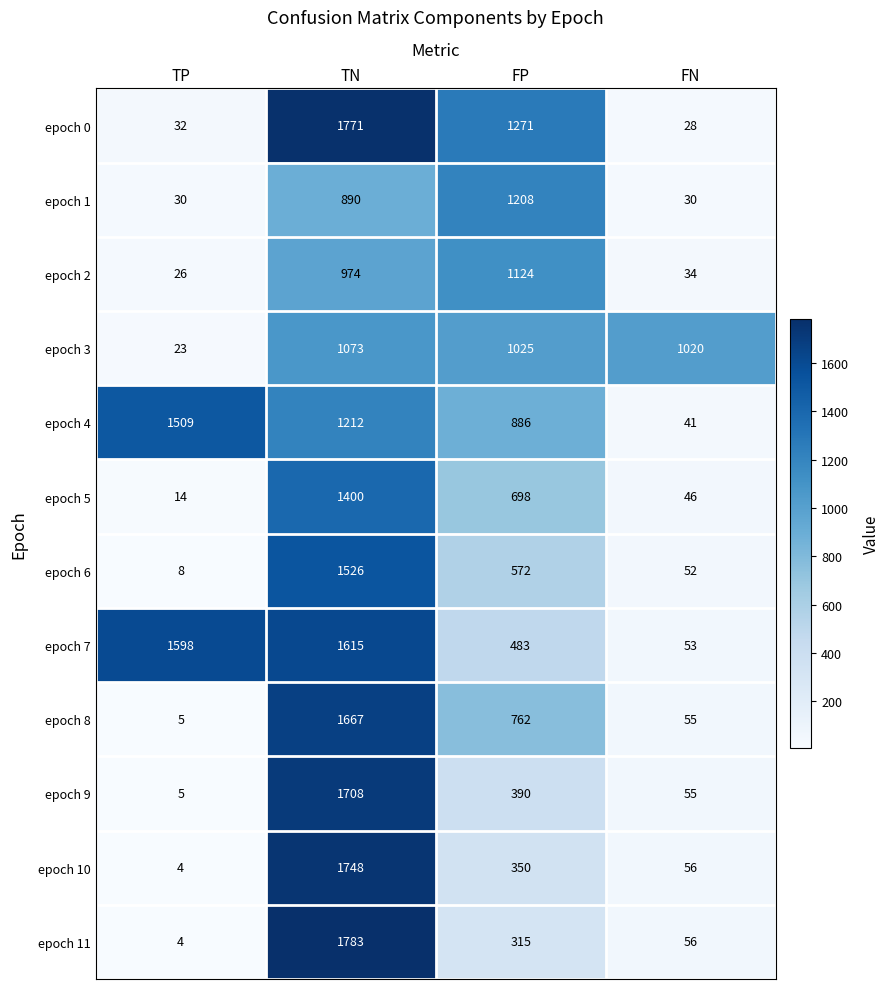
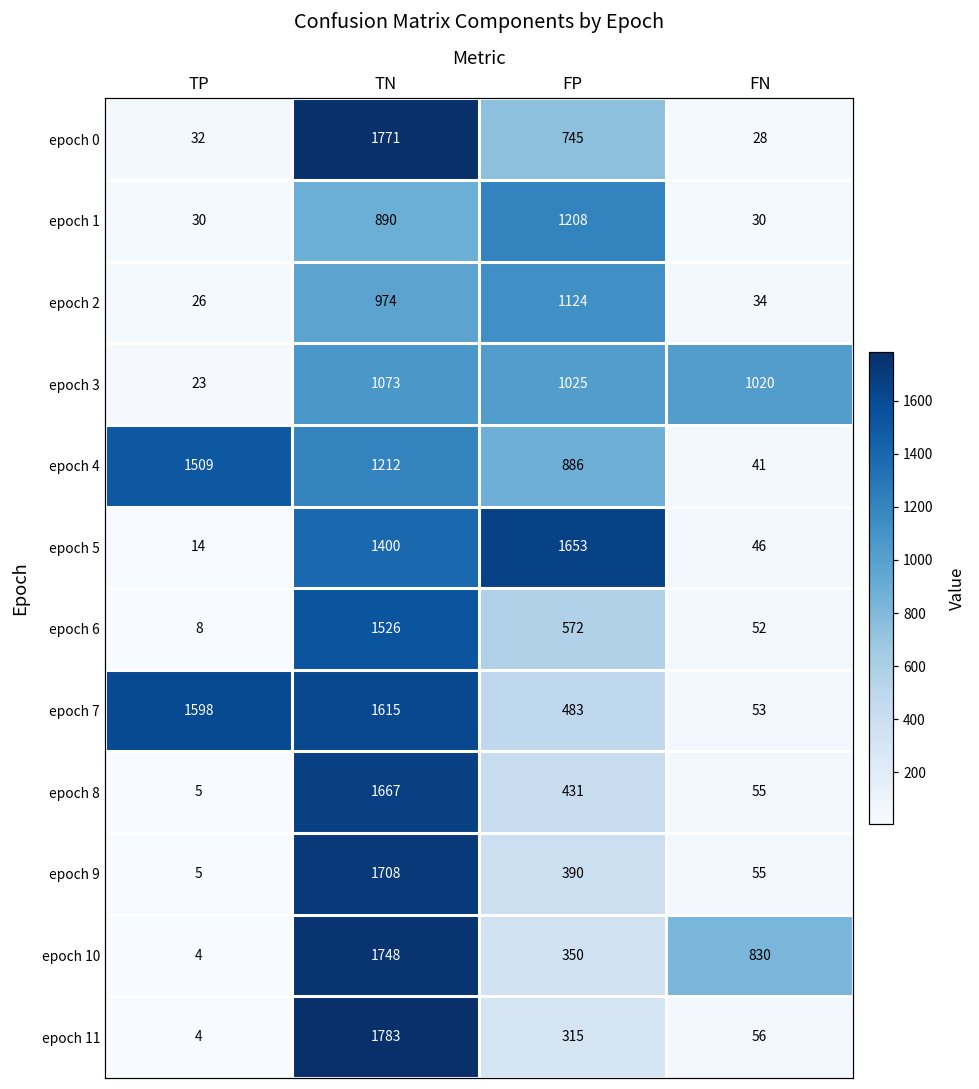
epoch 0, FP: 1271 -> 745
epoch 5, FP: 698 -> 1653
epoch 8, FP: 762 -> 431
epoch 10, FN: 56 -> 830
